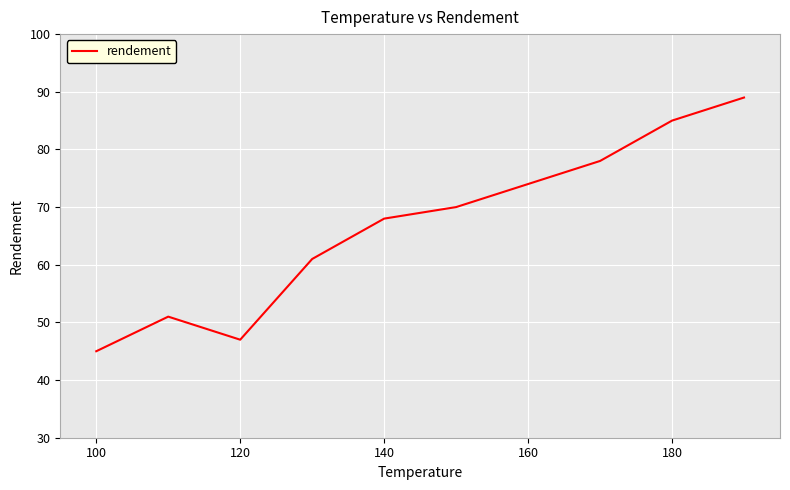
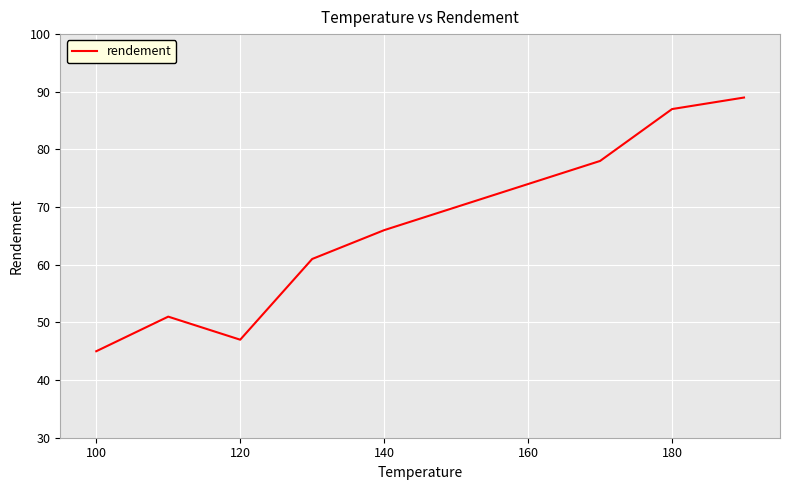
140: 68 -> 66
180: 85 -> 87
